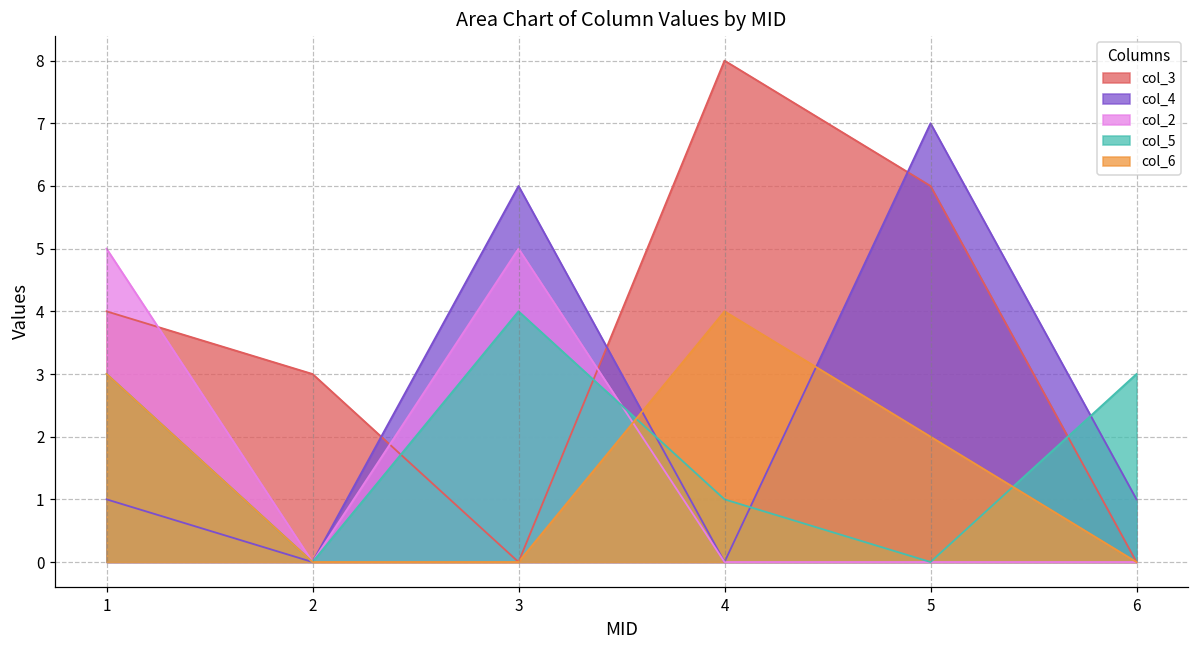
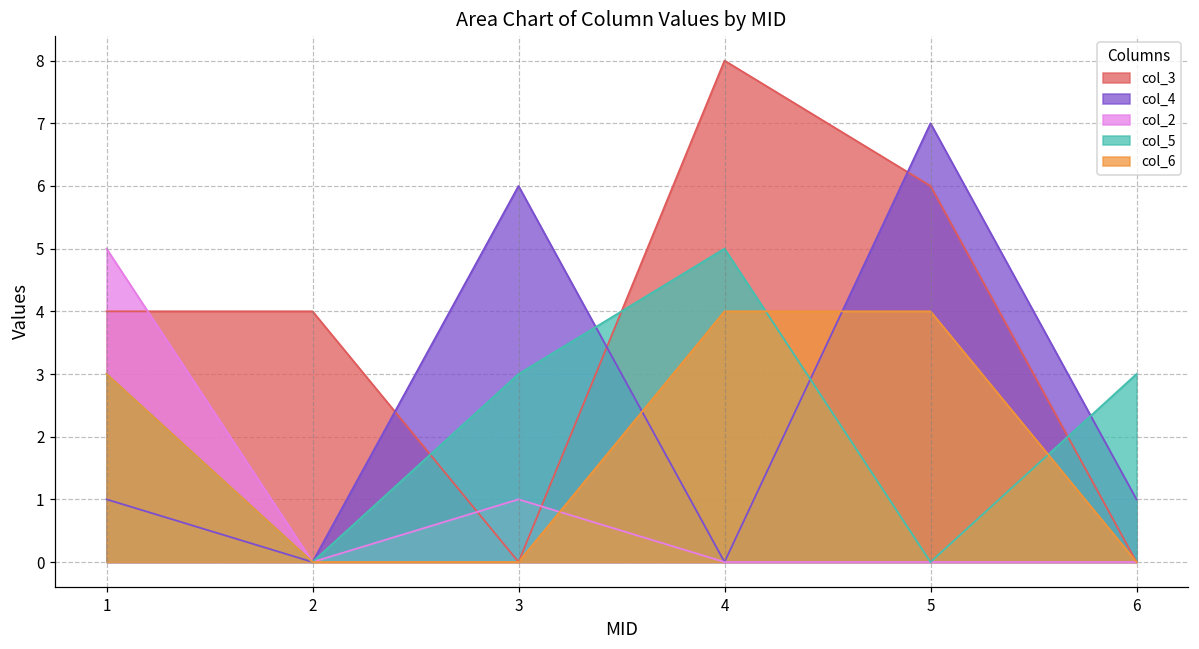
col_3, 2: 3 -> 4
col_2, 3: 5 -> 1
col_5, 3: 4 -> 3
col_5, 4: 1 -> 5
col_6, 5: 2 -> 4
